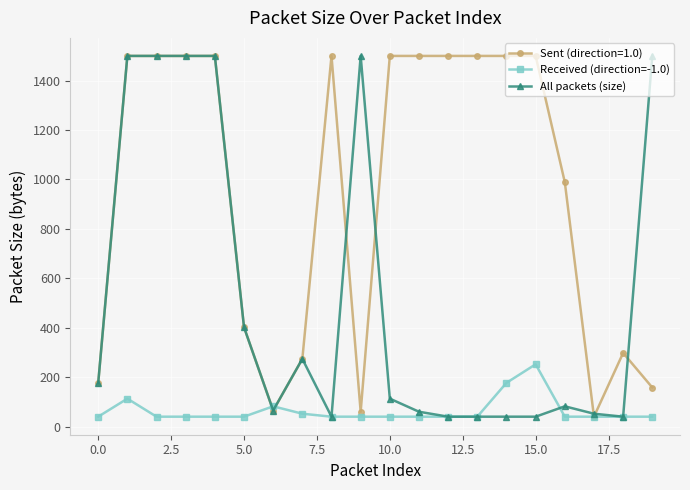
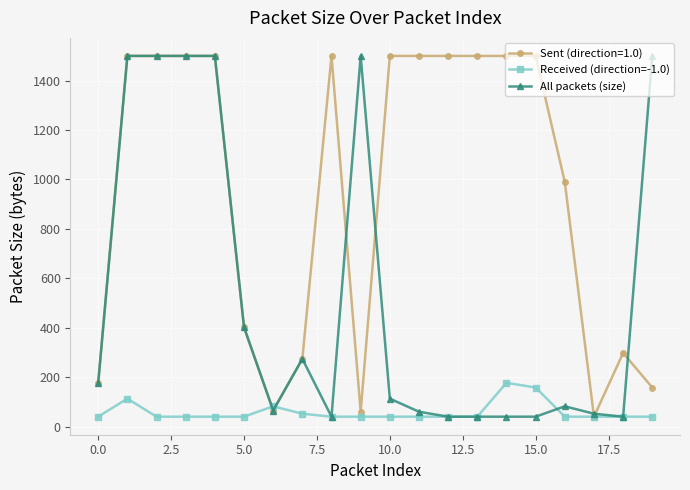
Received (direction=-1.0), 15.0: 250 -> 160
